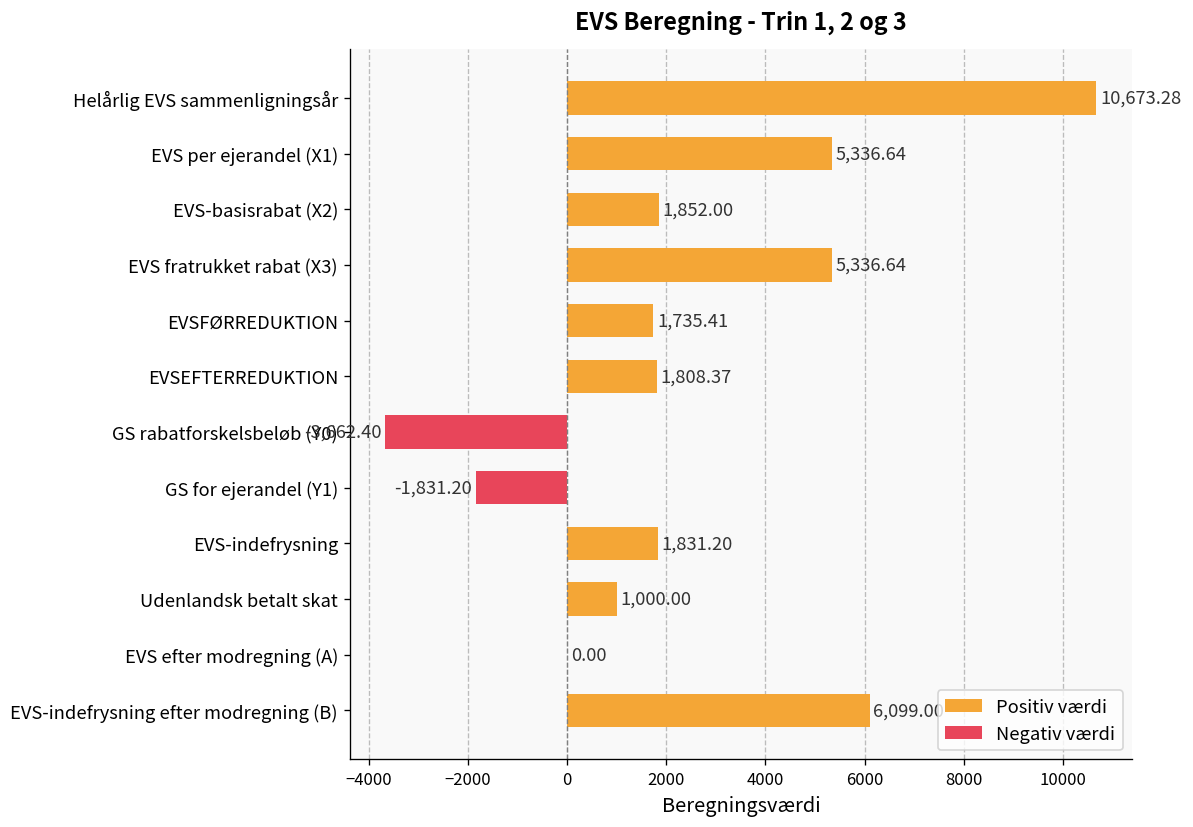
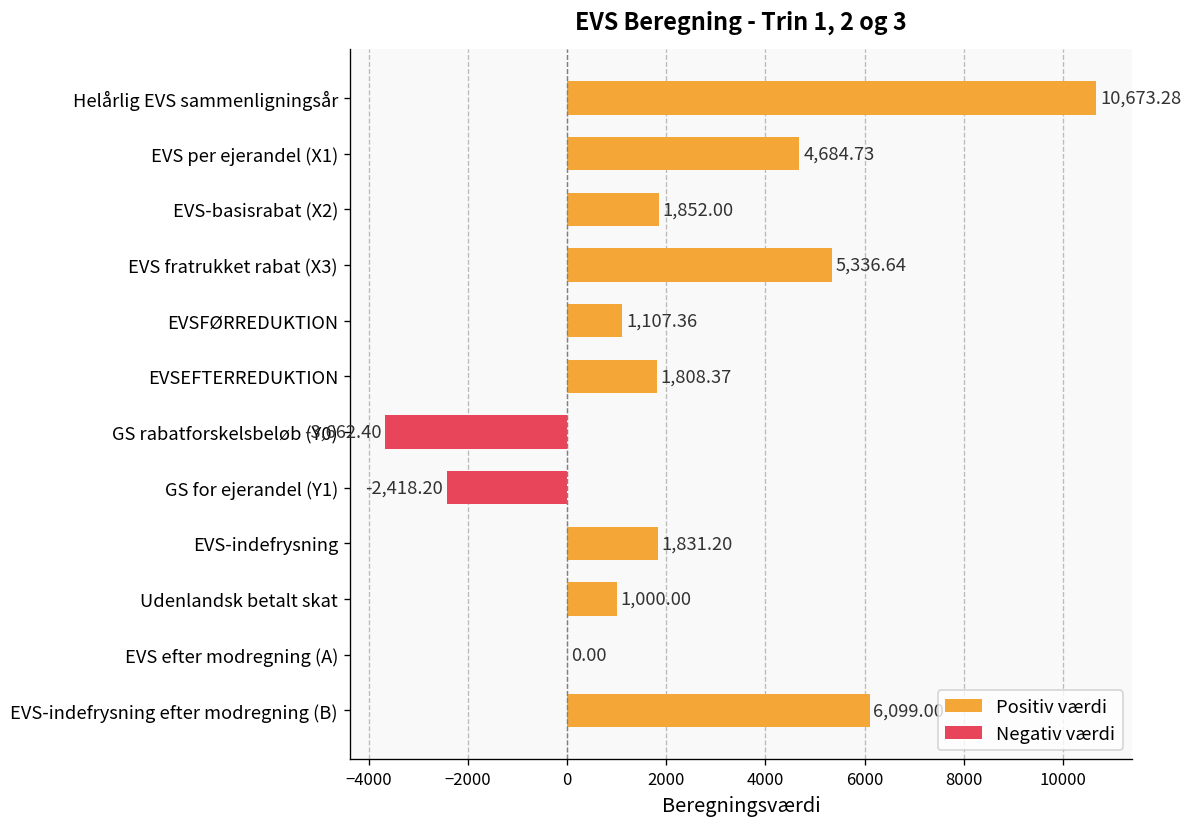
EVS per ejerandel (X1): 5,336.64 -> 4,684.73
EVSFØRREDUKTION: 1,735.41 -> 1,107.36
GS for ejerandel (Y1): -1,831.20 -> -2,418.20
